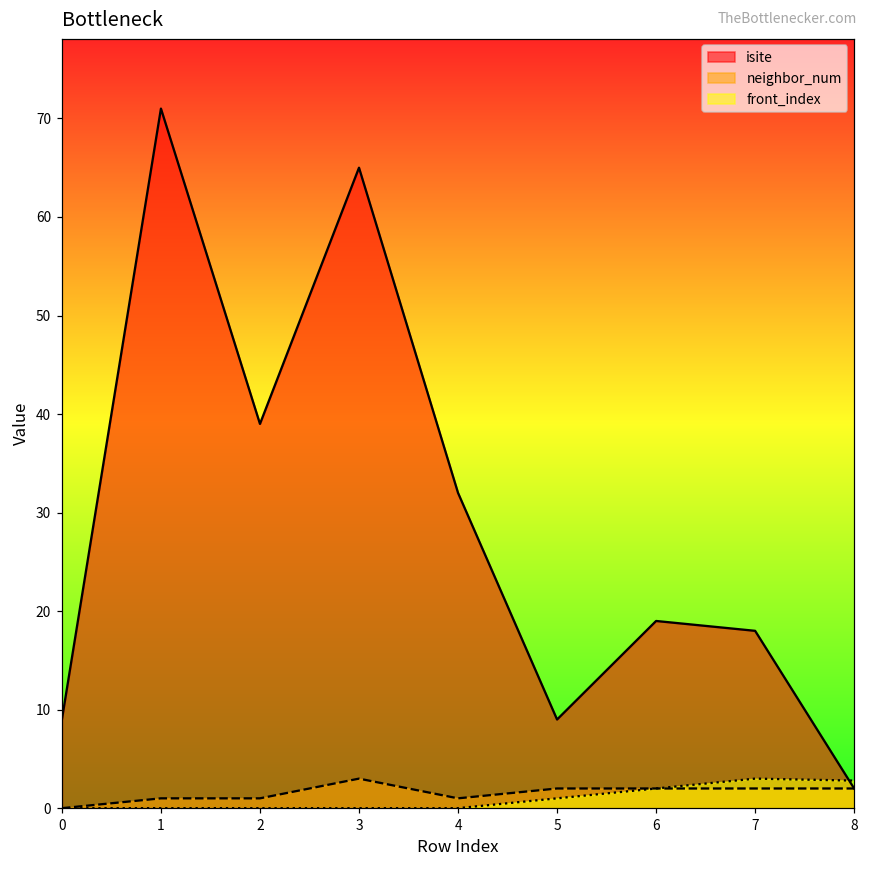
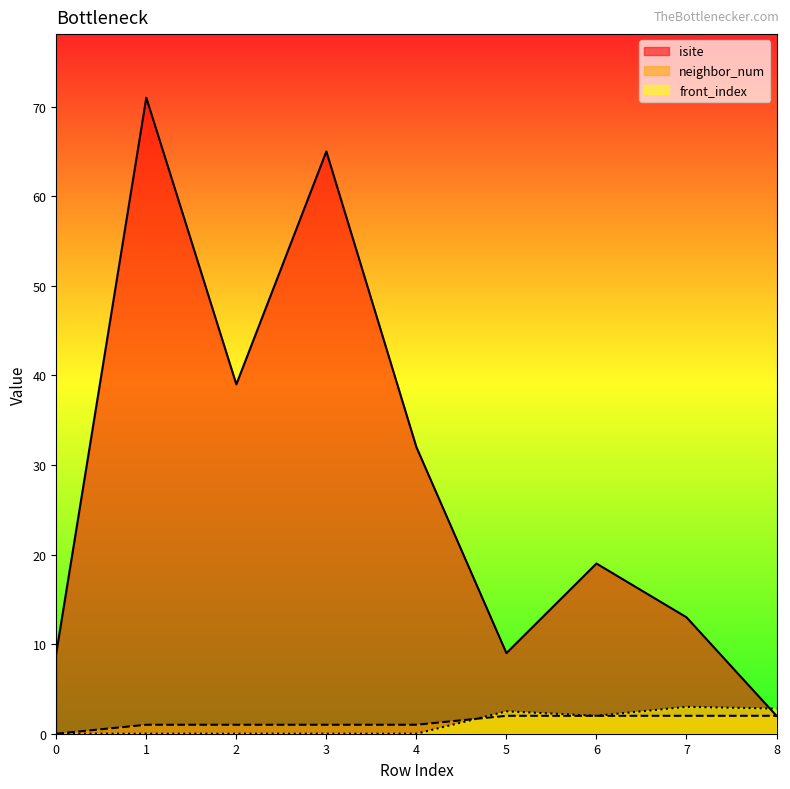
neighbor_num, 3: 3 -> 1
front_index, 5: 1 -> 3
isite, 7: 18 -> 13
